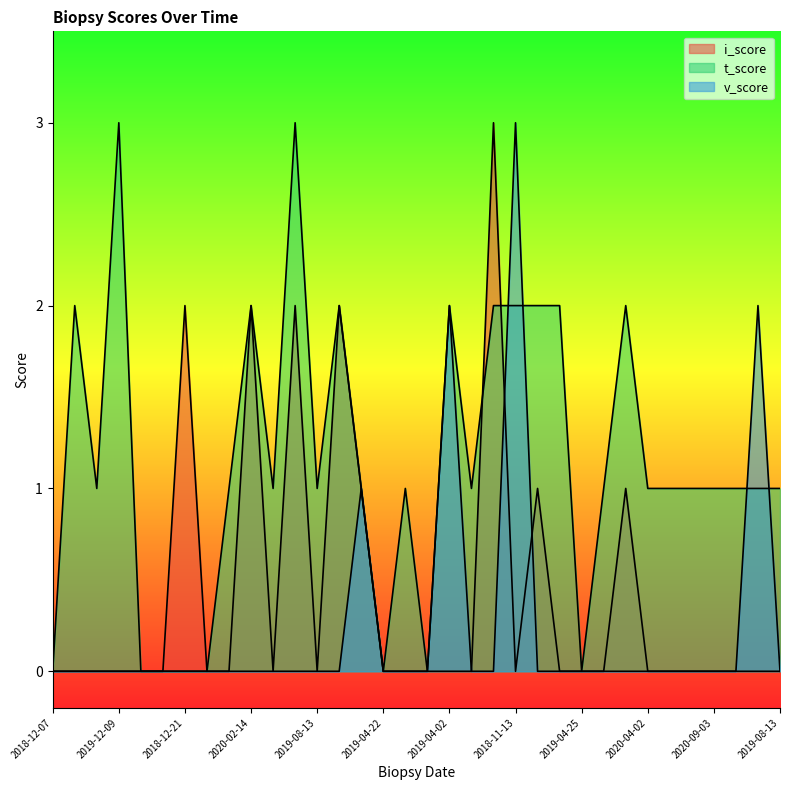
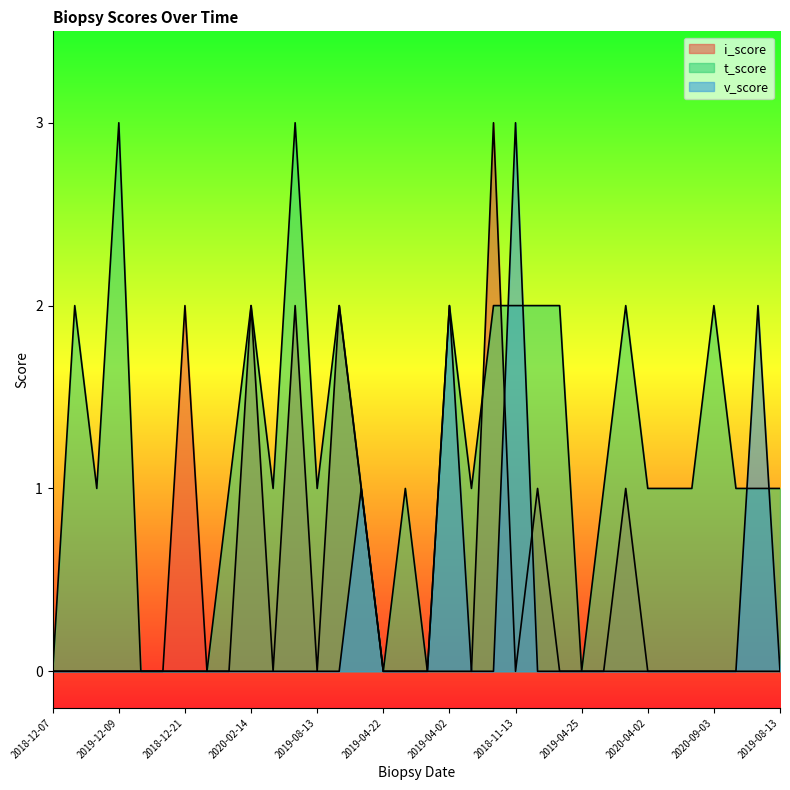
t_score, 2020-09-03: 1 -> 2
